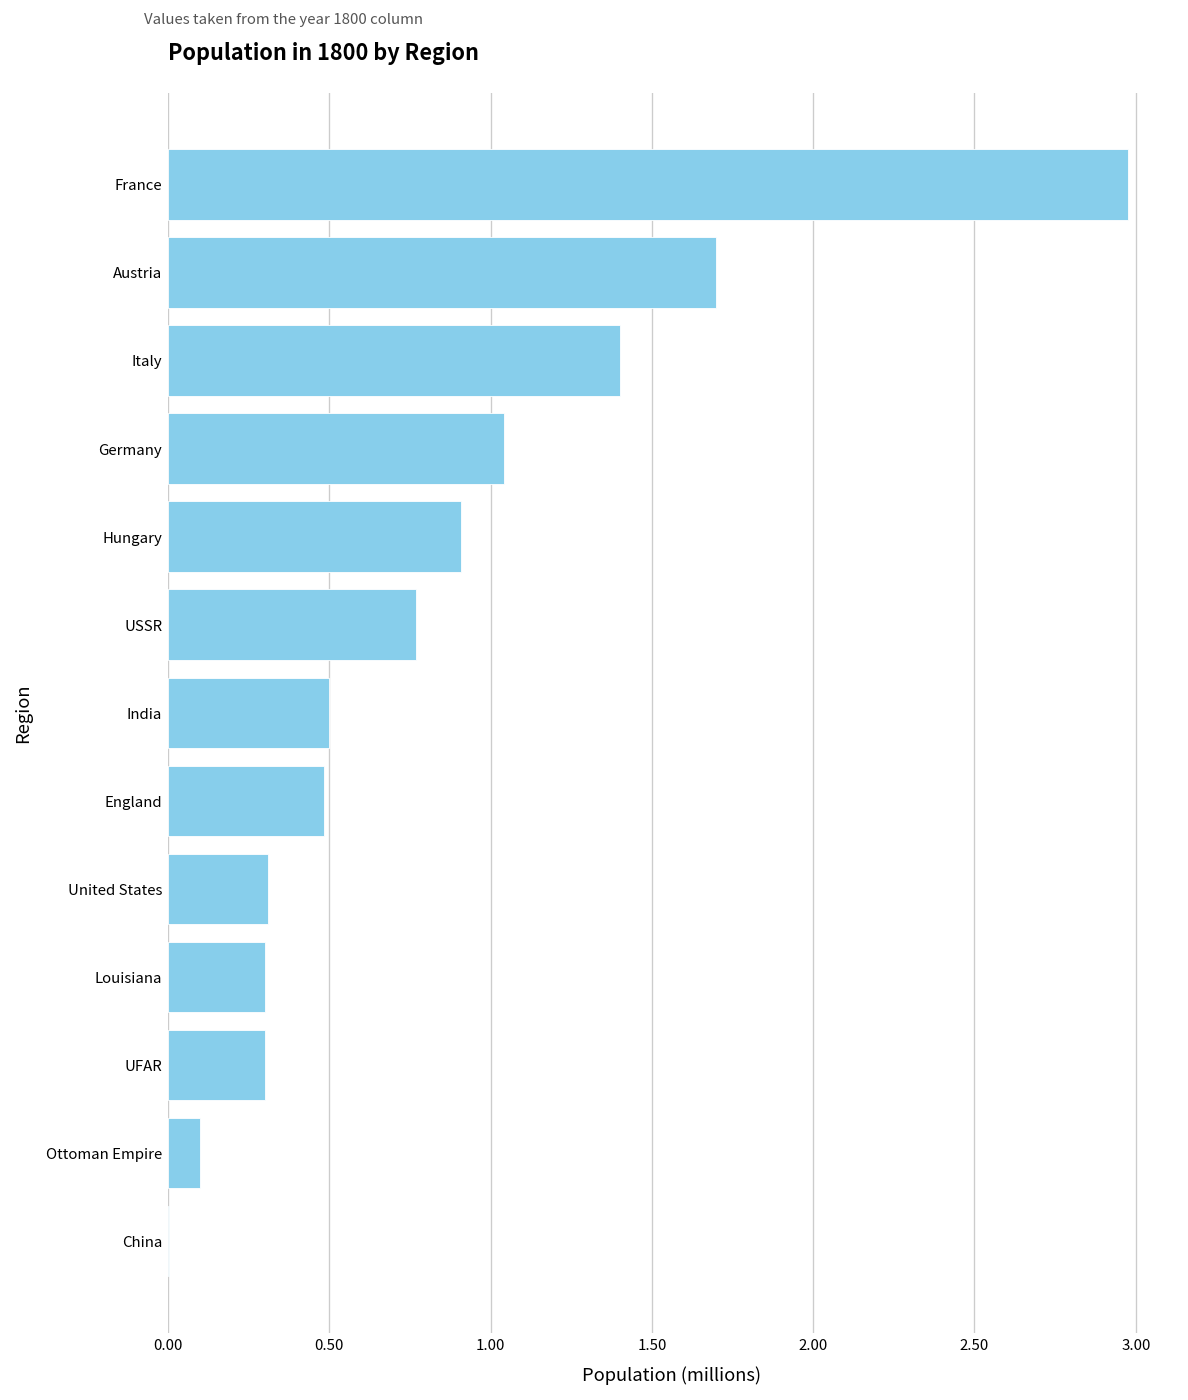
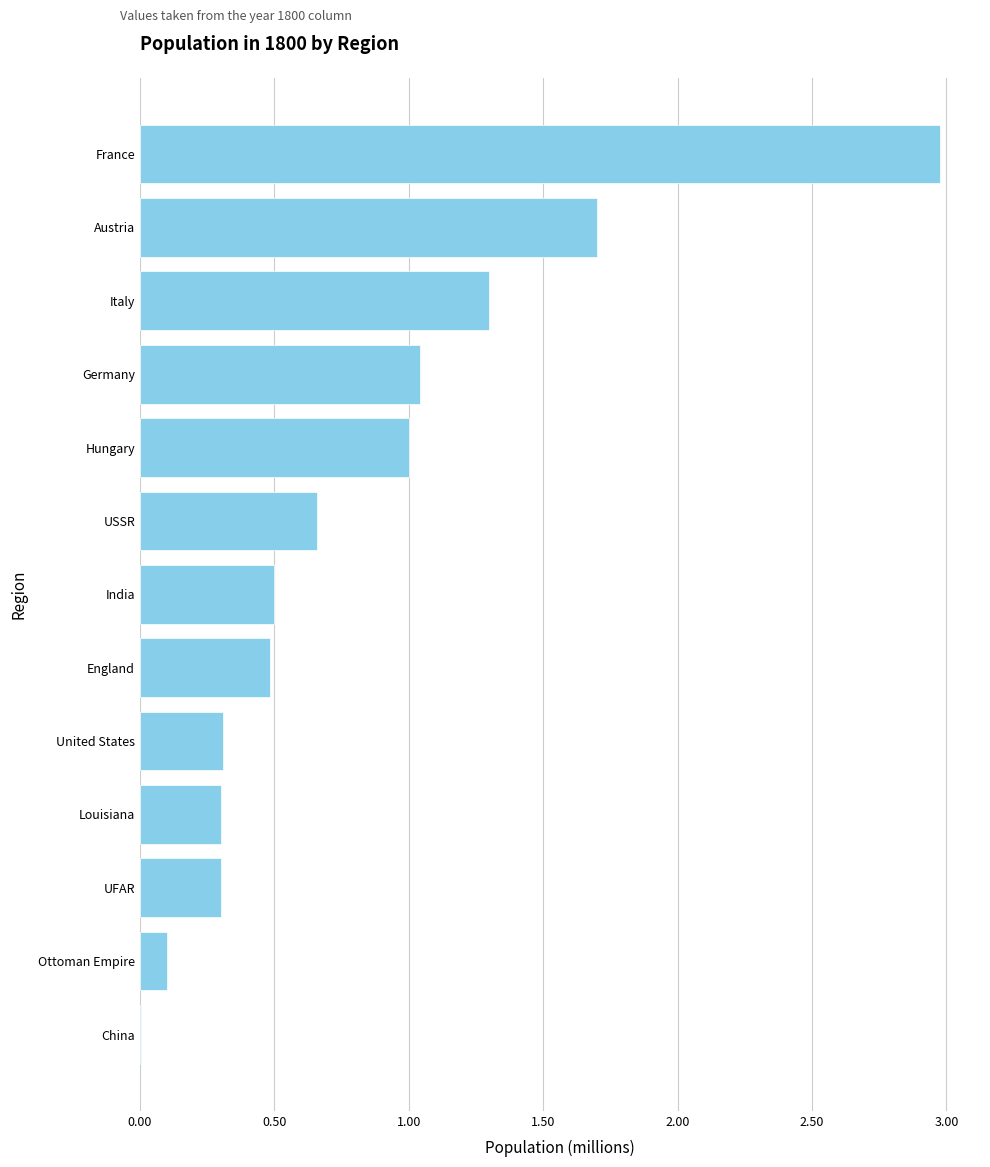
Italy: 1.4 -> 1.3
Hungary: 0.91 -> 1.00
USSR: 0.77 -> 0.66
